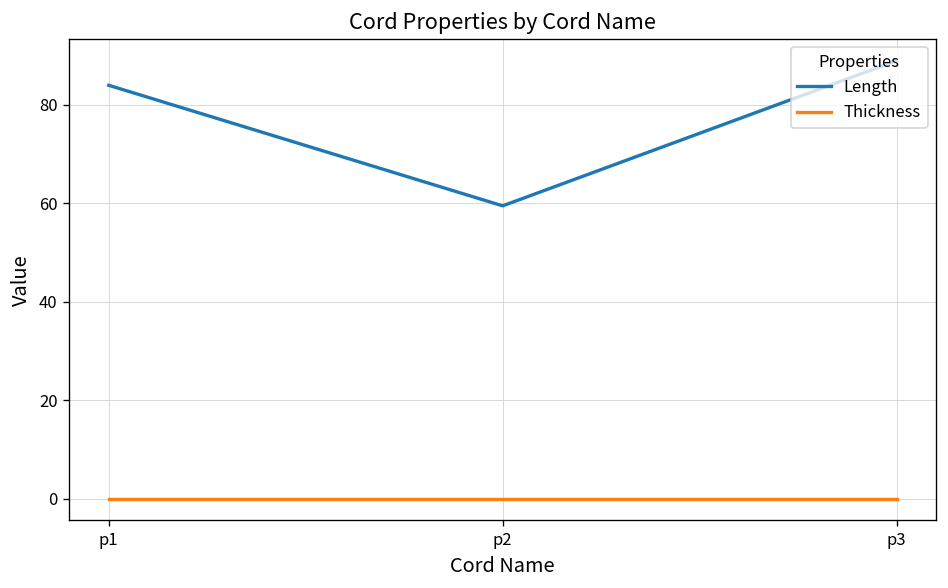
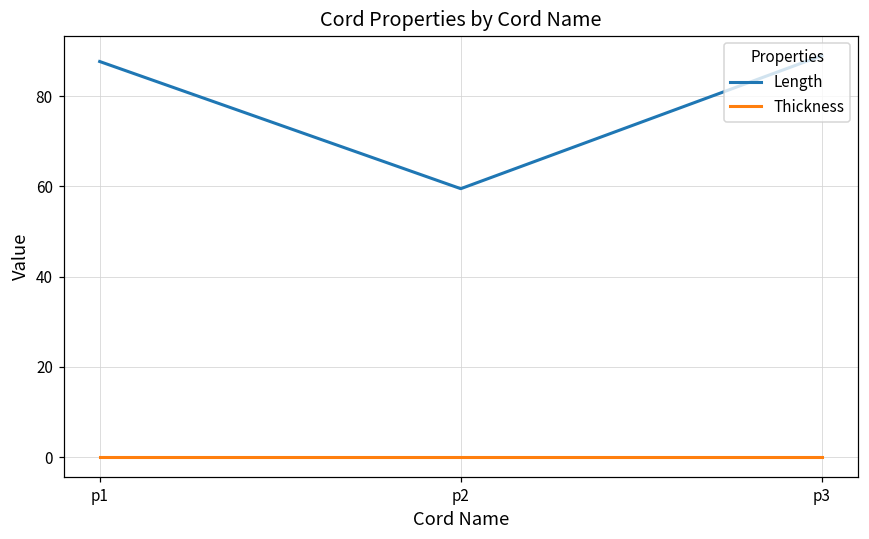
Length, p1: 84 -> 88
